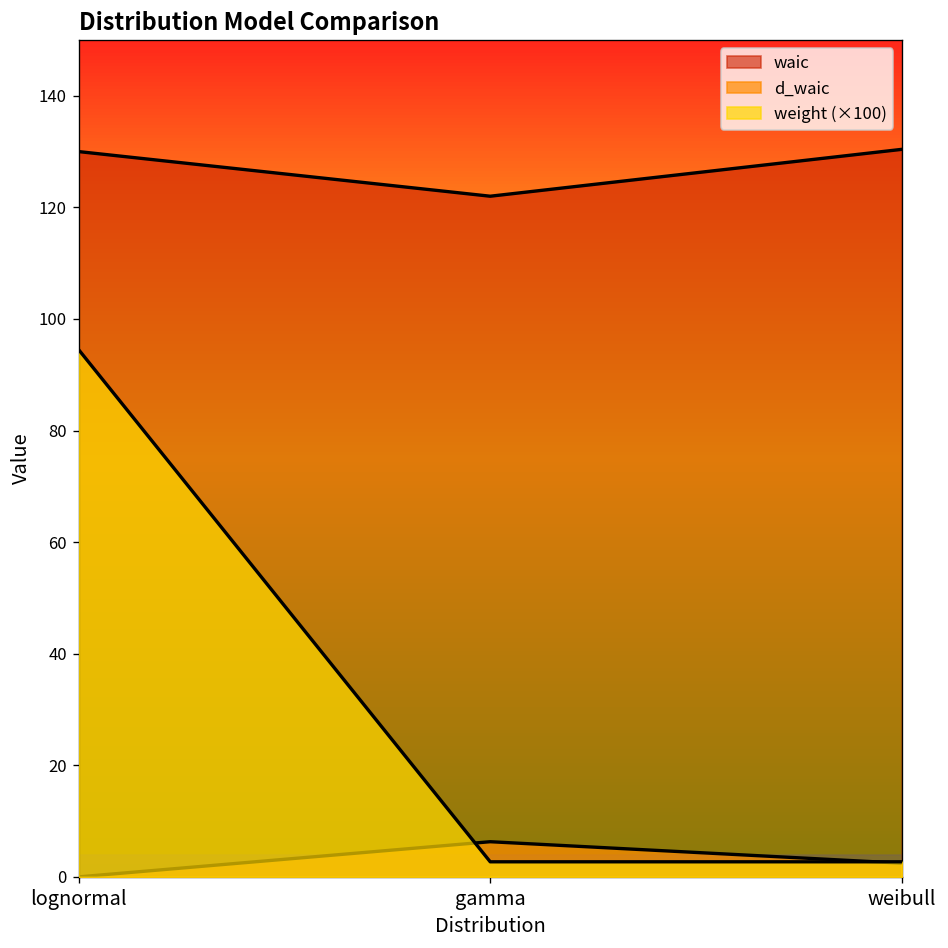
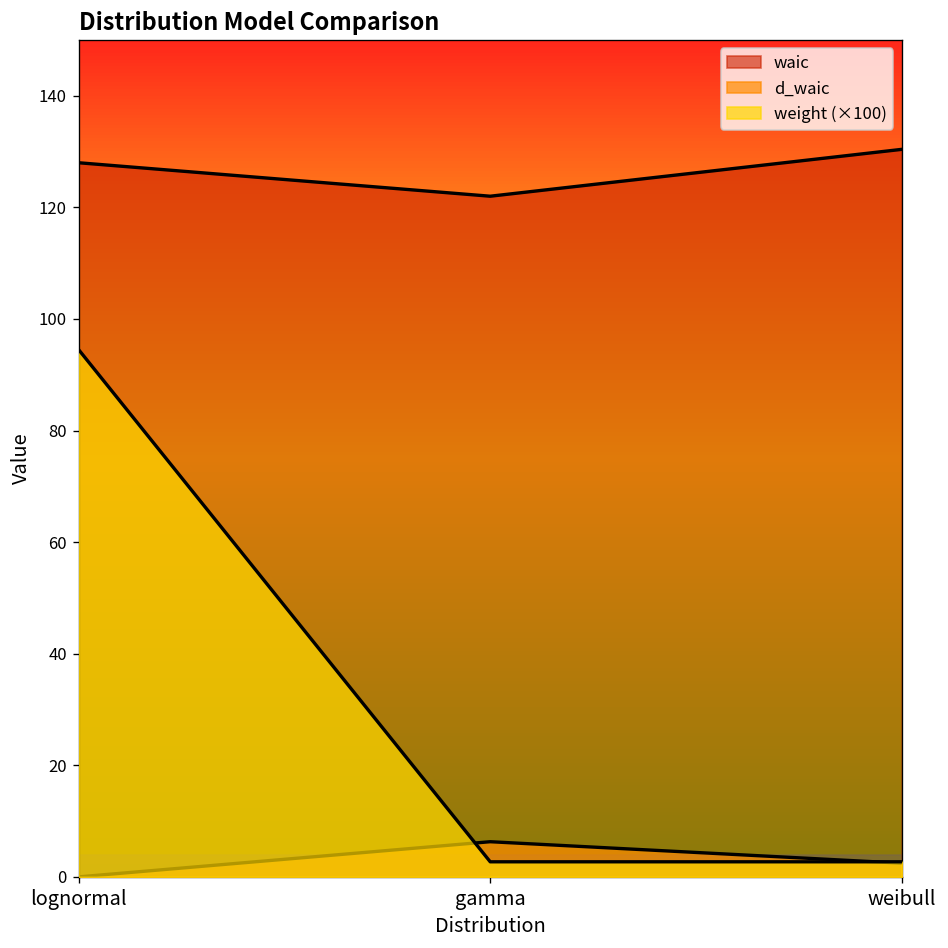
waic, lognormal: 130 -> 128
